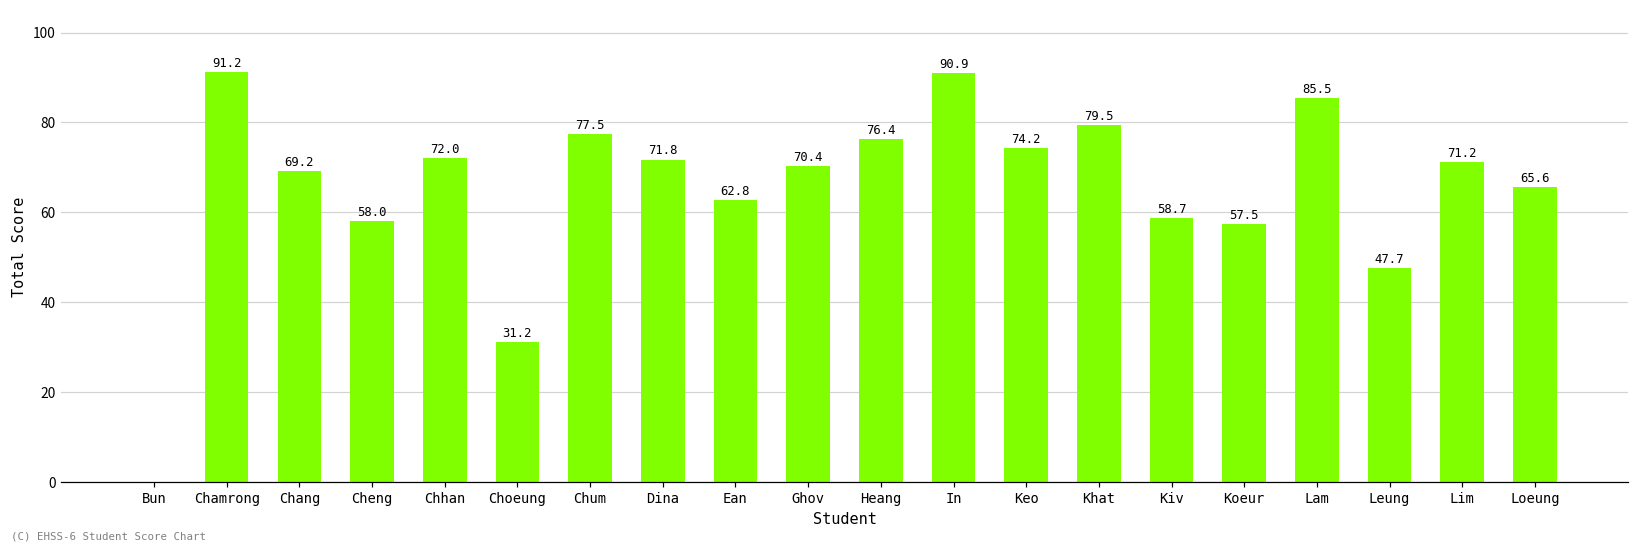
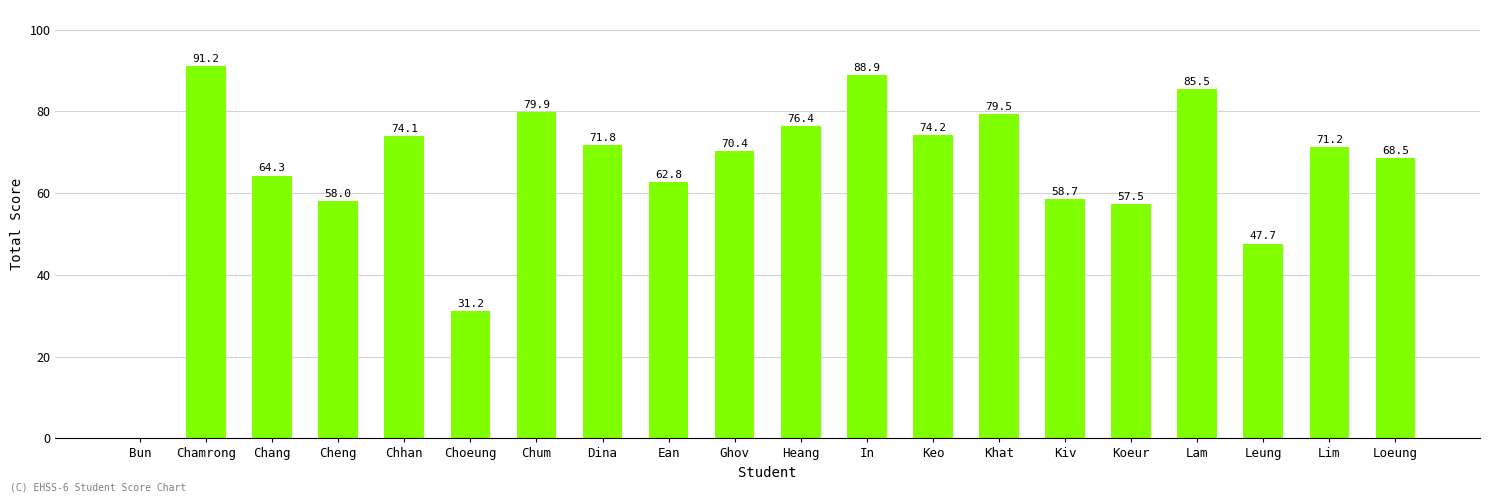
Chang: 69.2 -> 64.3
Chhan: 72.0 -> 74.1
Chum: 77.5 -> 79.9
In: 90.9 -> 88.9
Loeung: 65.6 -> 68.5
